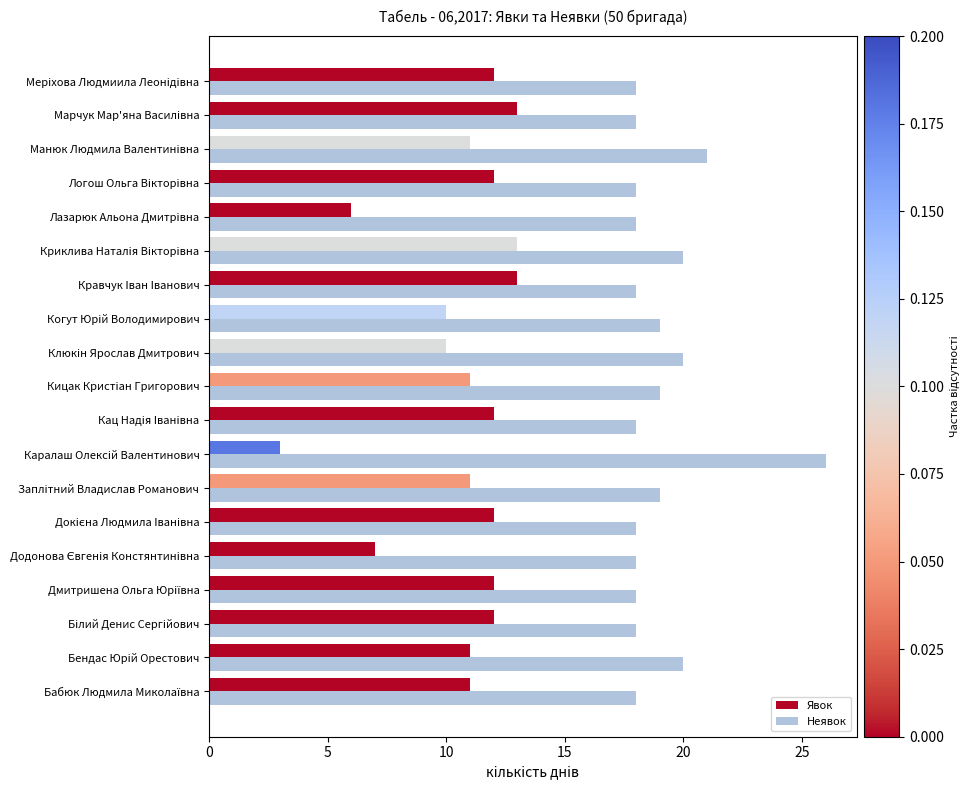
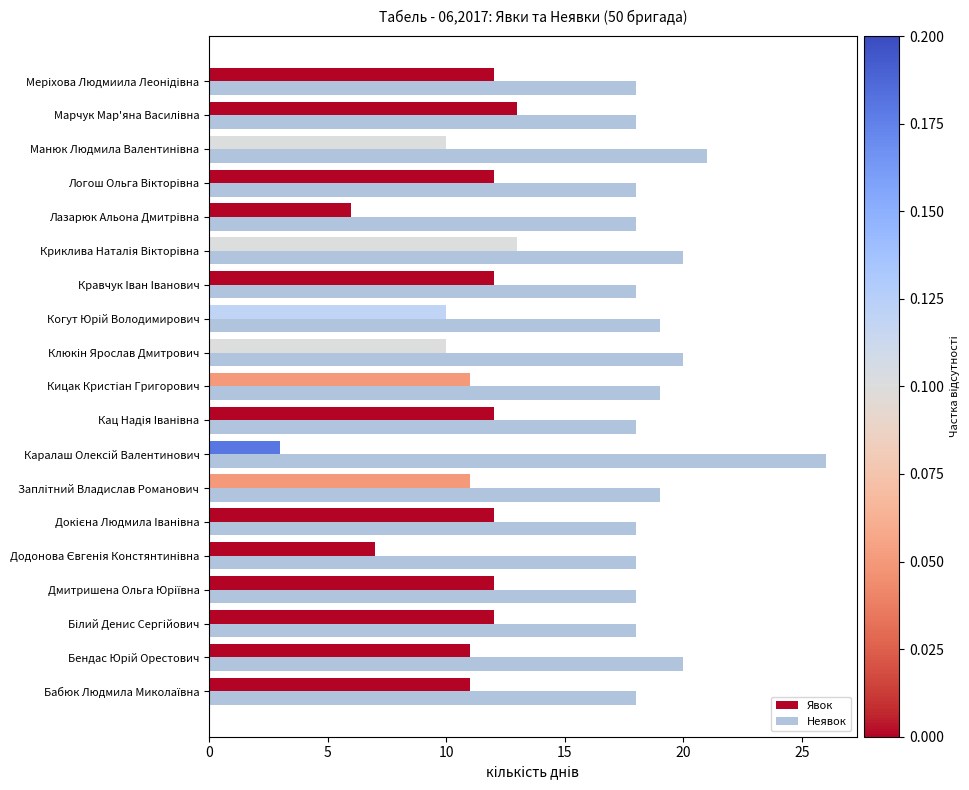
Явок, Манюк Людмила Валентинівна: 11 -> 10
Явок, Кравчук Іван Іванович: 13 -> 12
